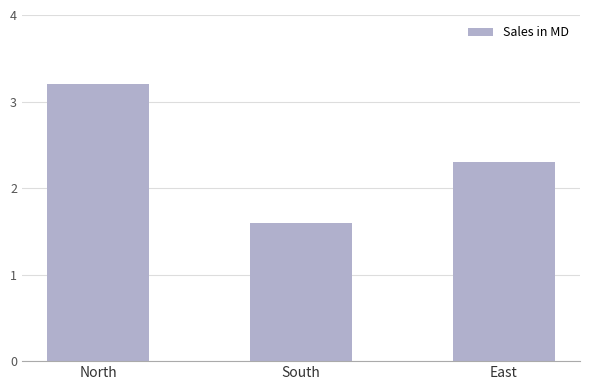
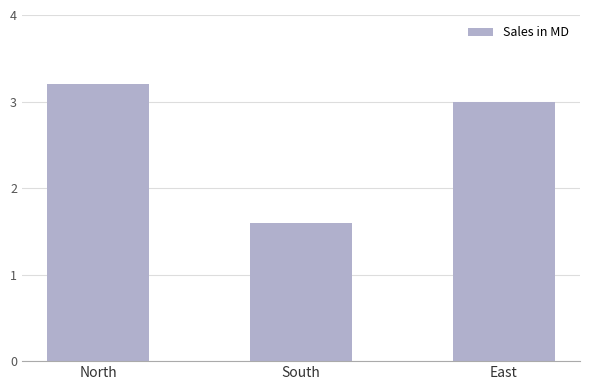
East: 2.3 -> 3.0
